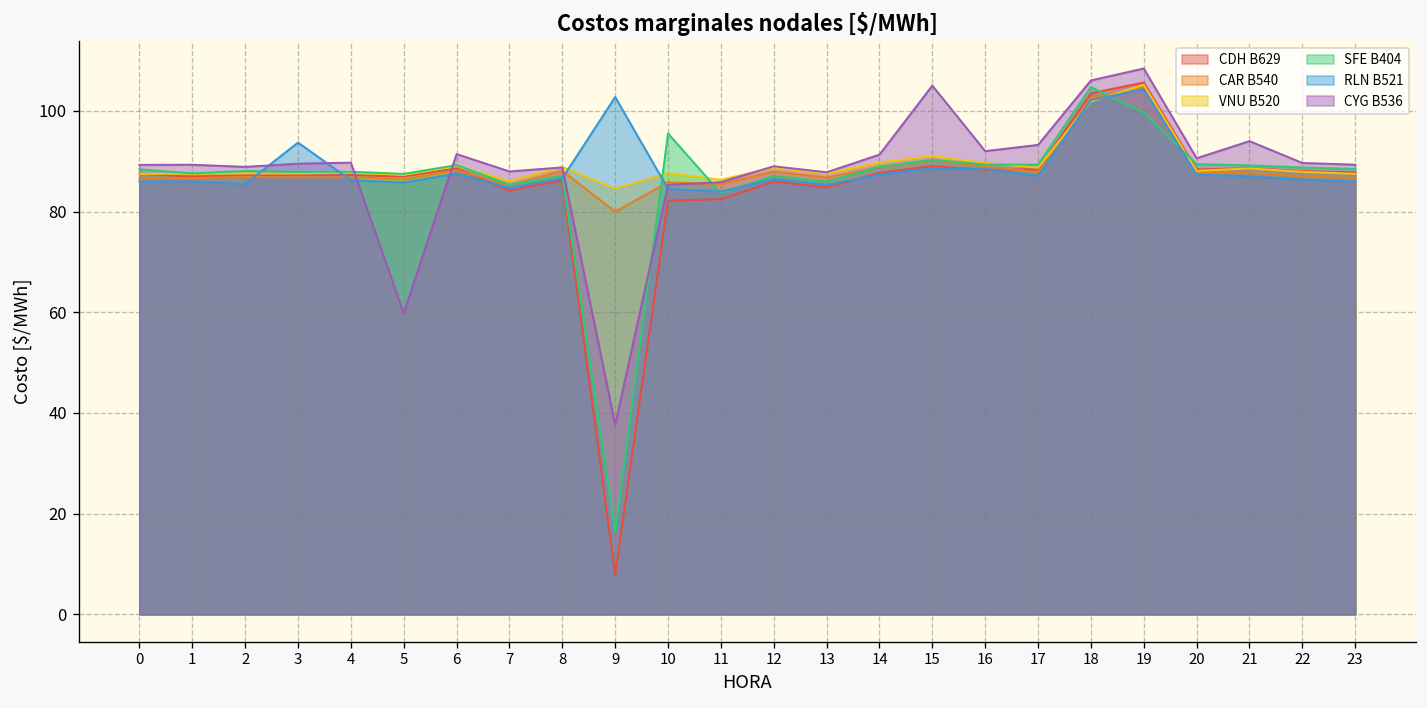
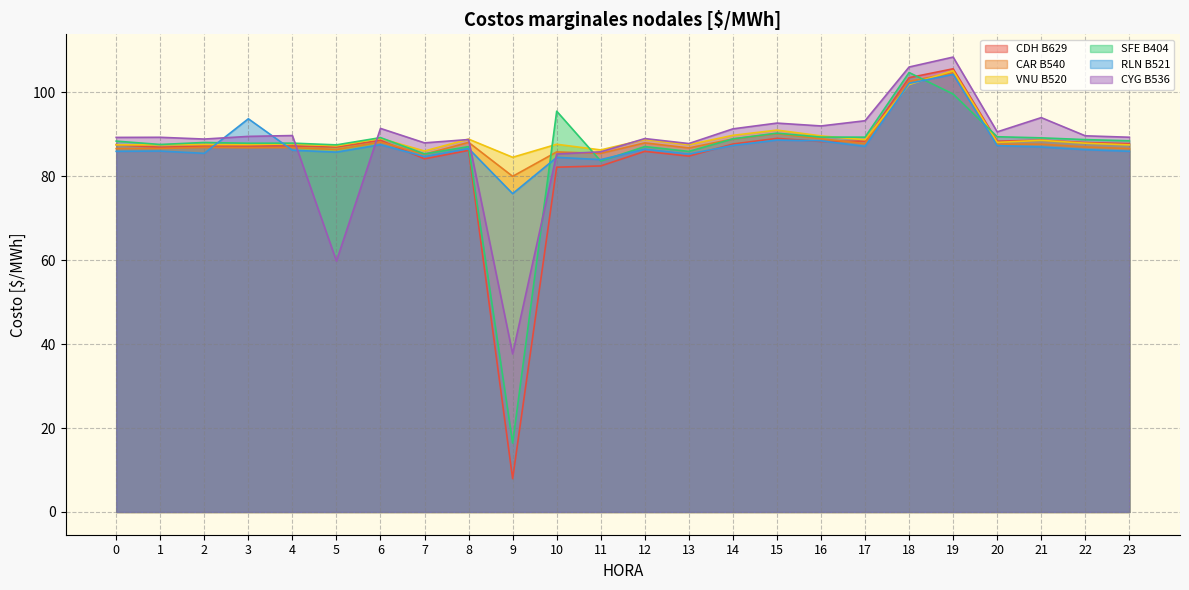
RLN B521, 9: 103 -> 76
CYG B536, 15: 105 -> 93
